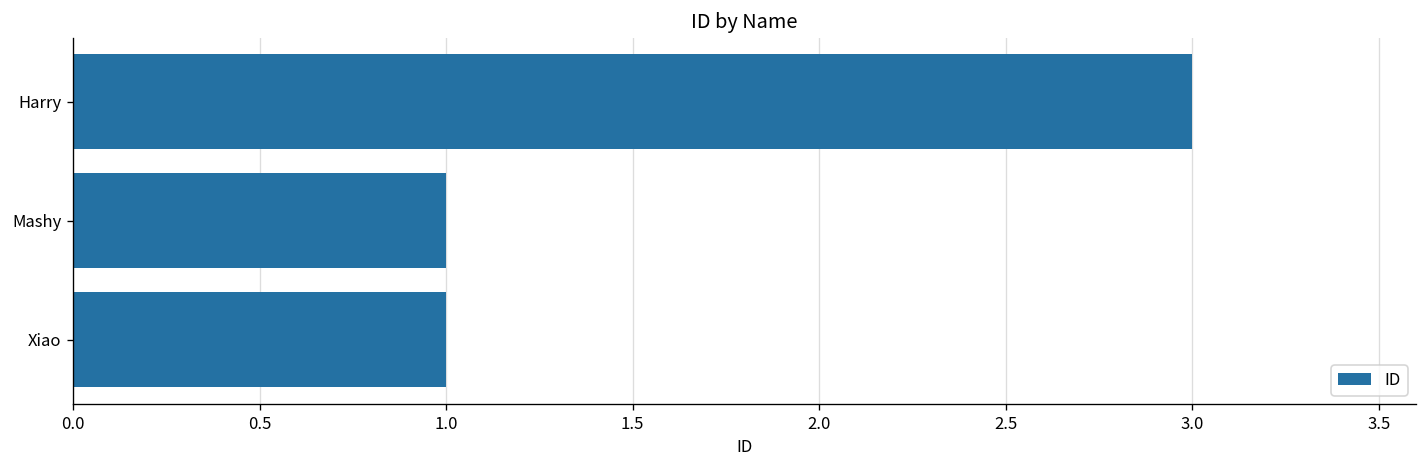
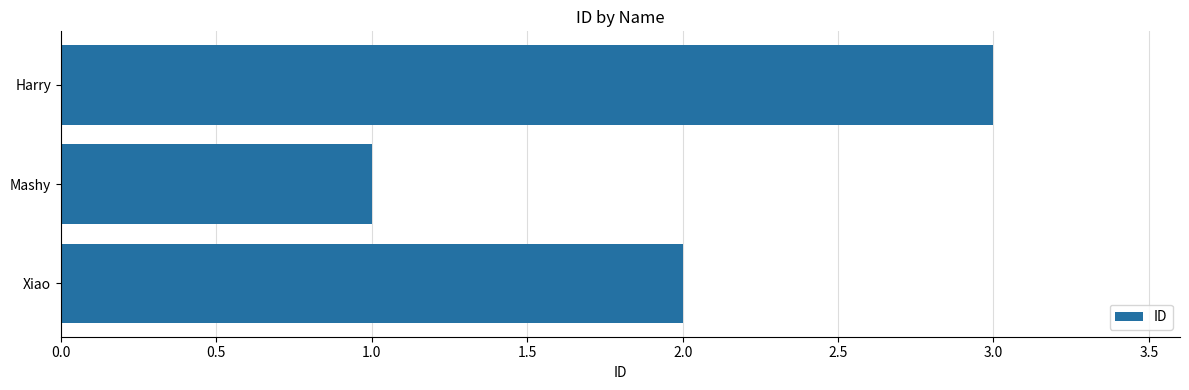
Xiao: 1 -> 2
